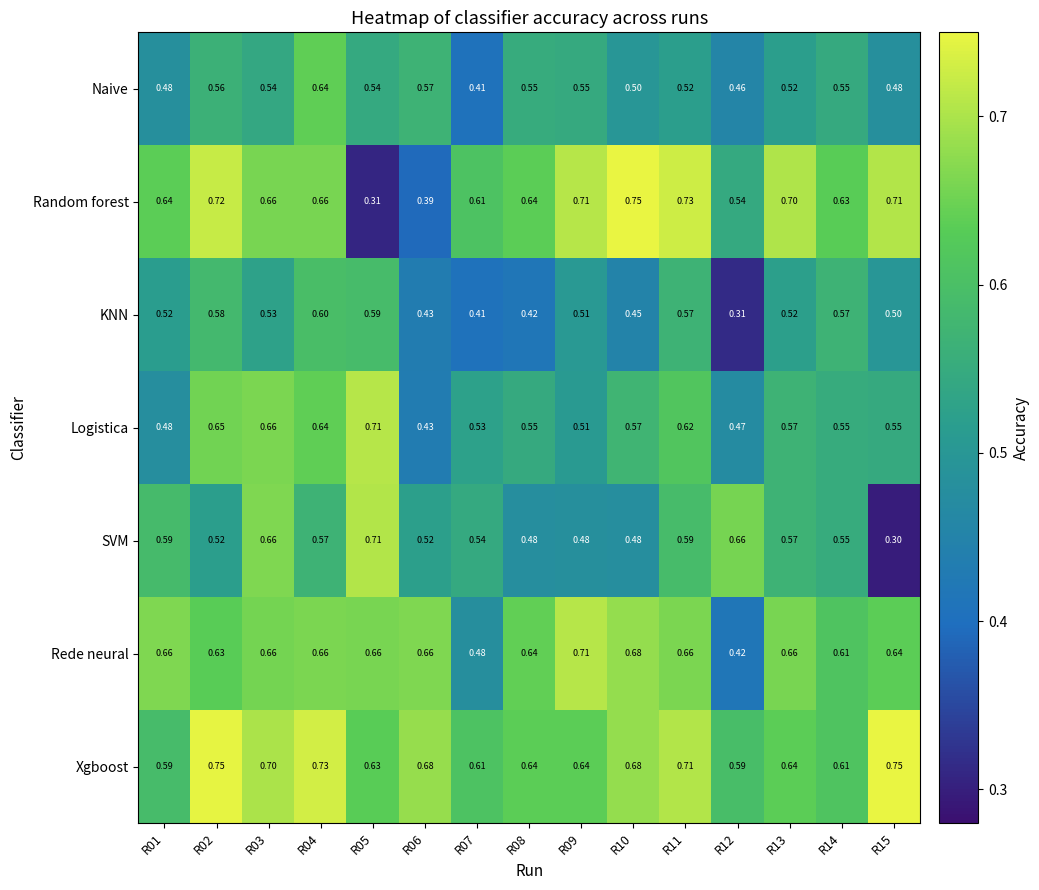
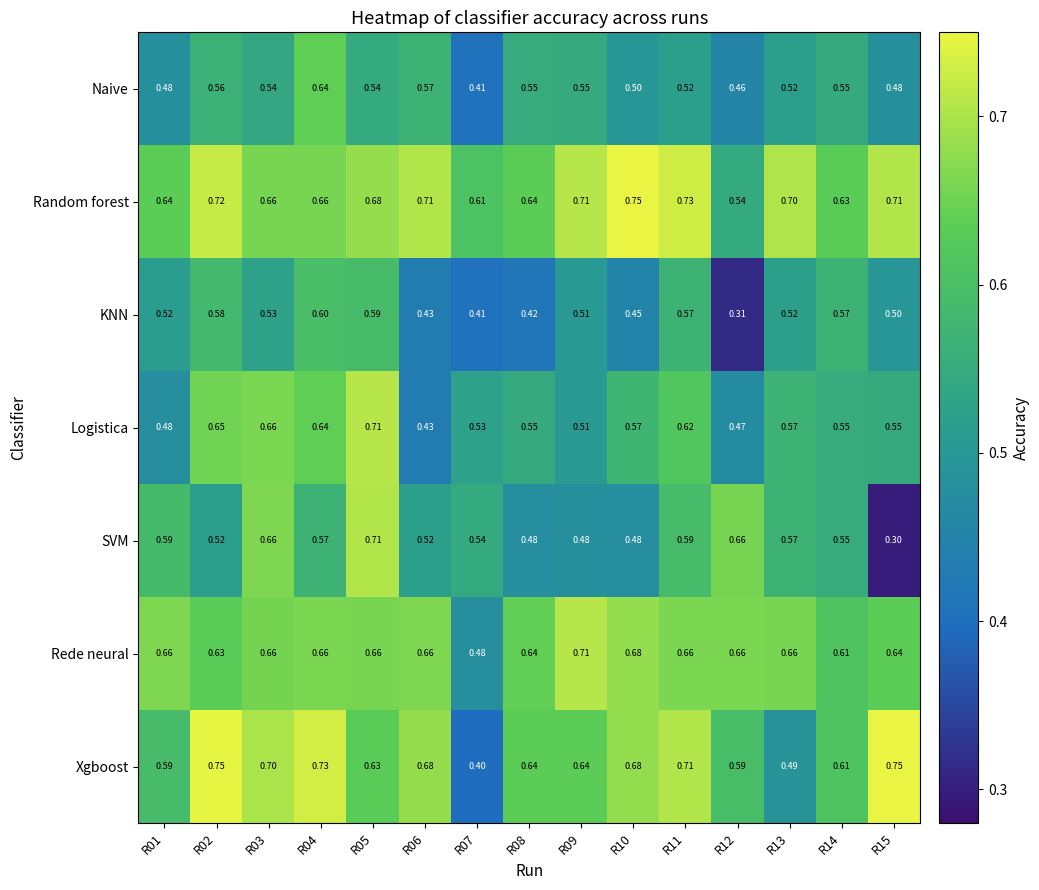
Random forest, R05: 0.31 -> 0.68
Random forest, R06: 0.39 -> 0.71
Rede neural, R12: 0.42 -> 0.66
Xgboost, R07: 0.61 -> 0.40
Xgboost, R13: 0.64 -> 0.49
